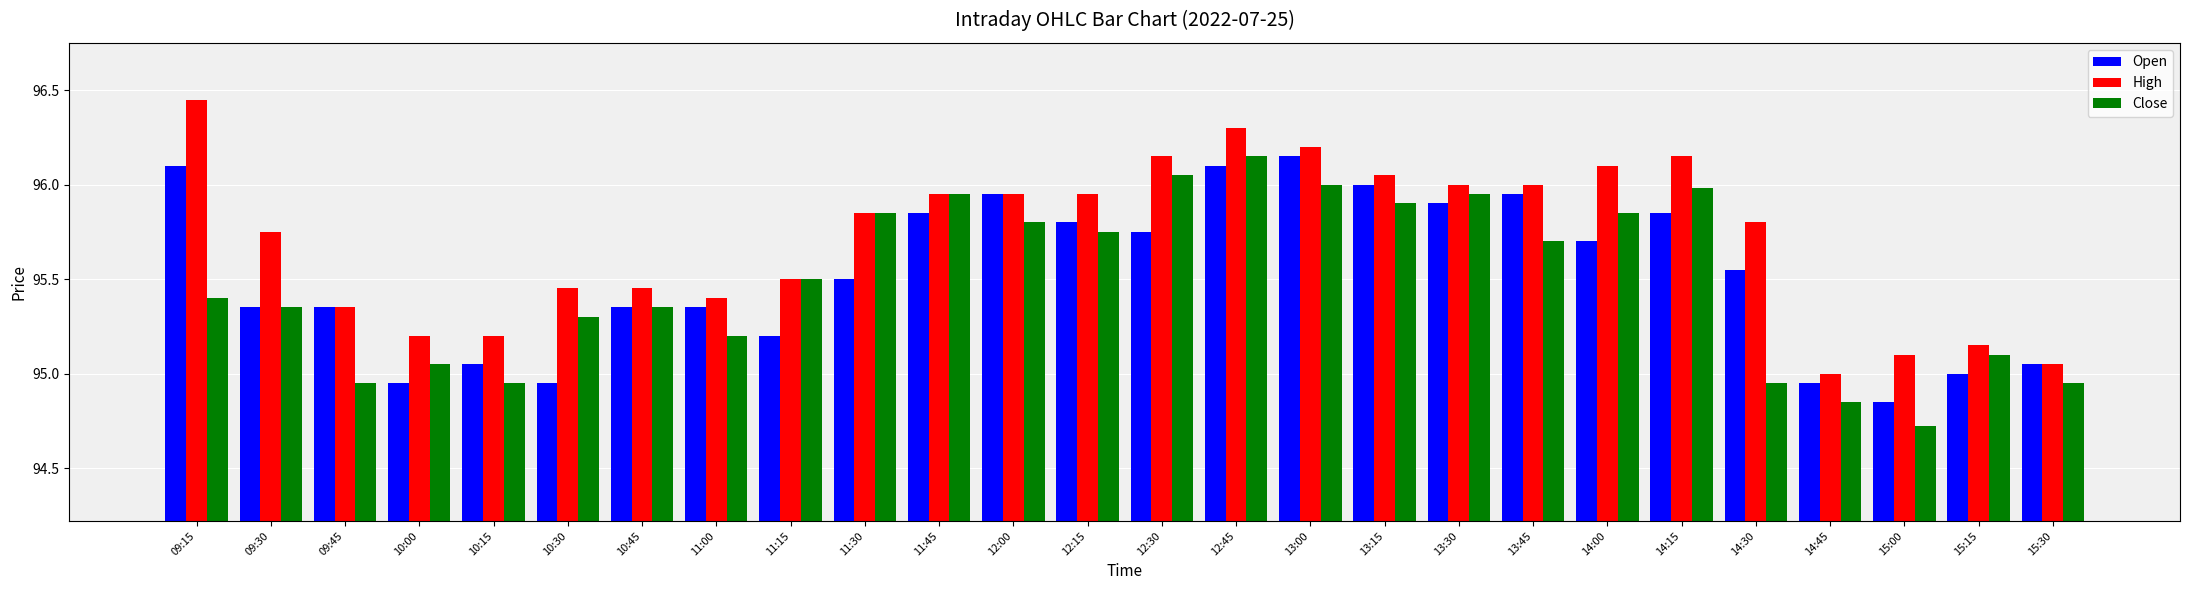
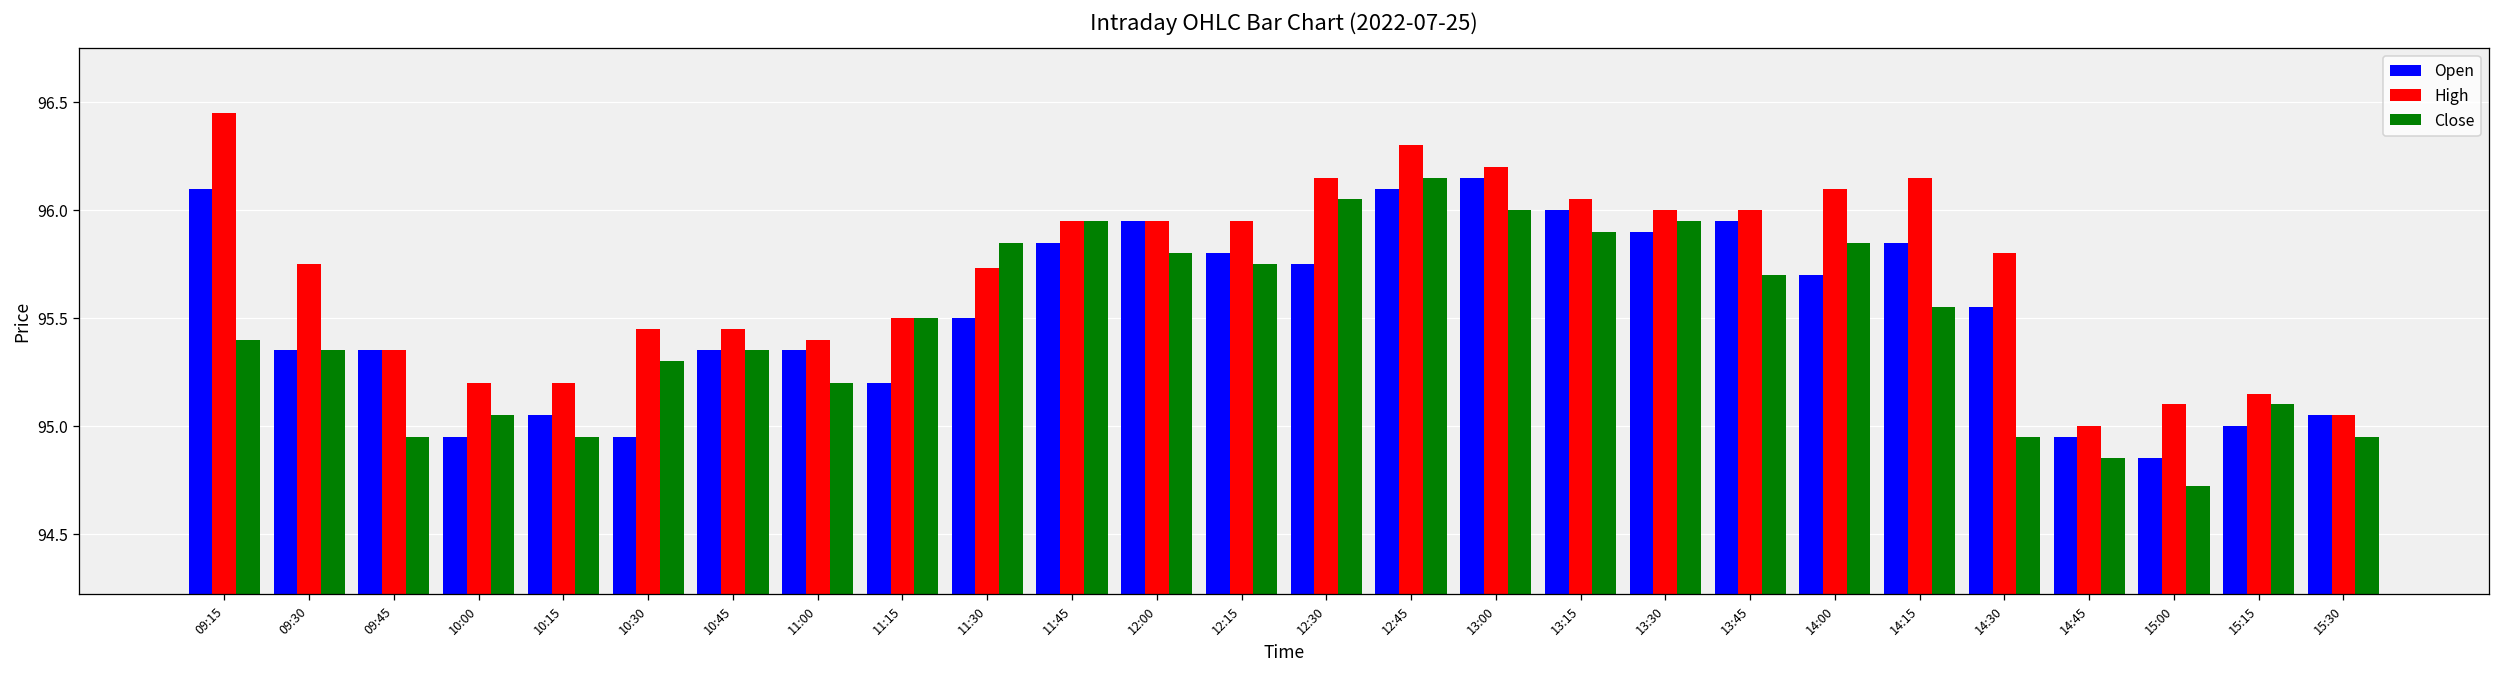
High, 11:30: 95.85 -> 95.73
Close, 14:15: 95.98 -> 95.55
